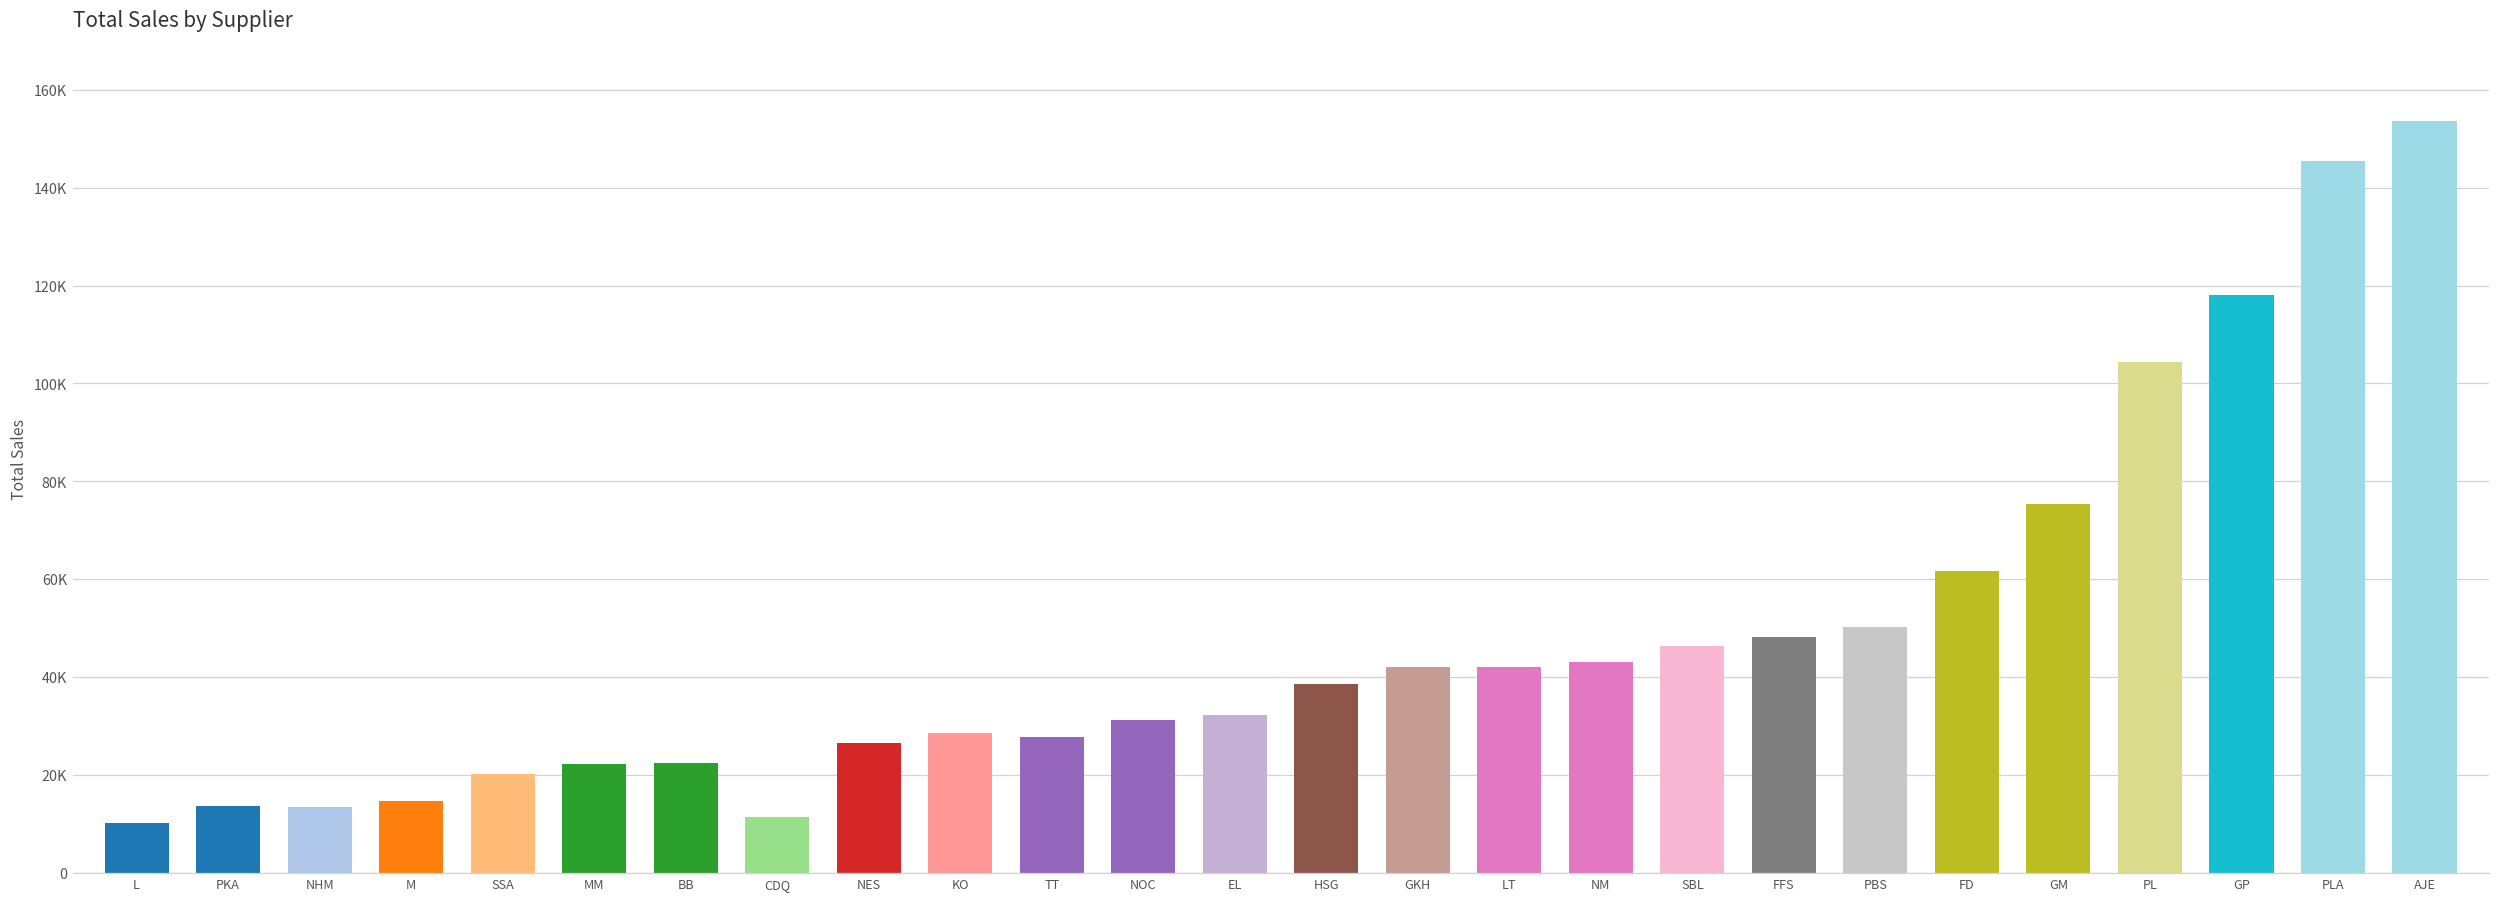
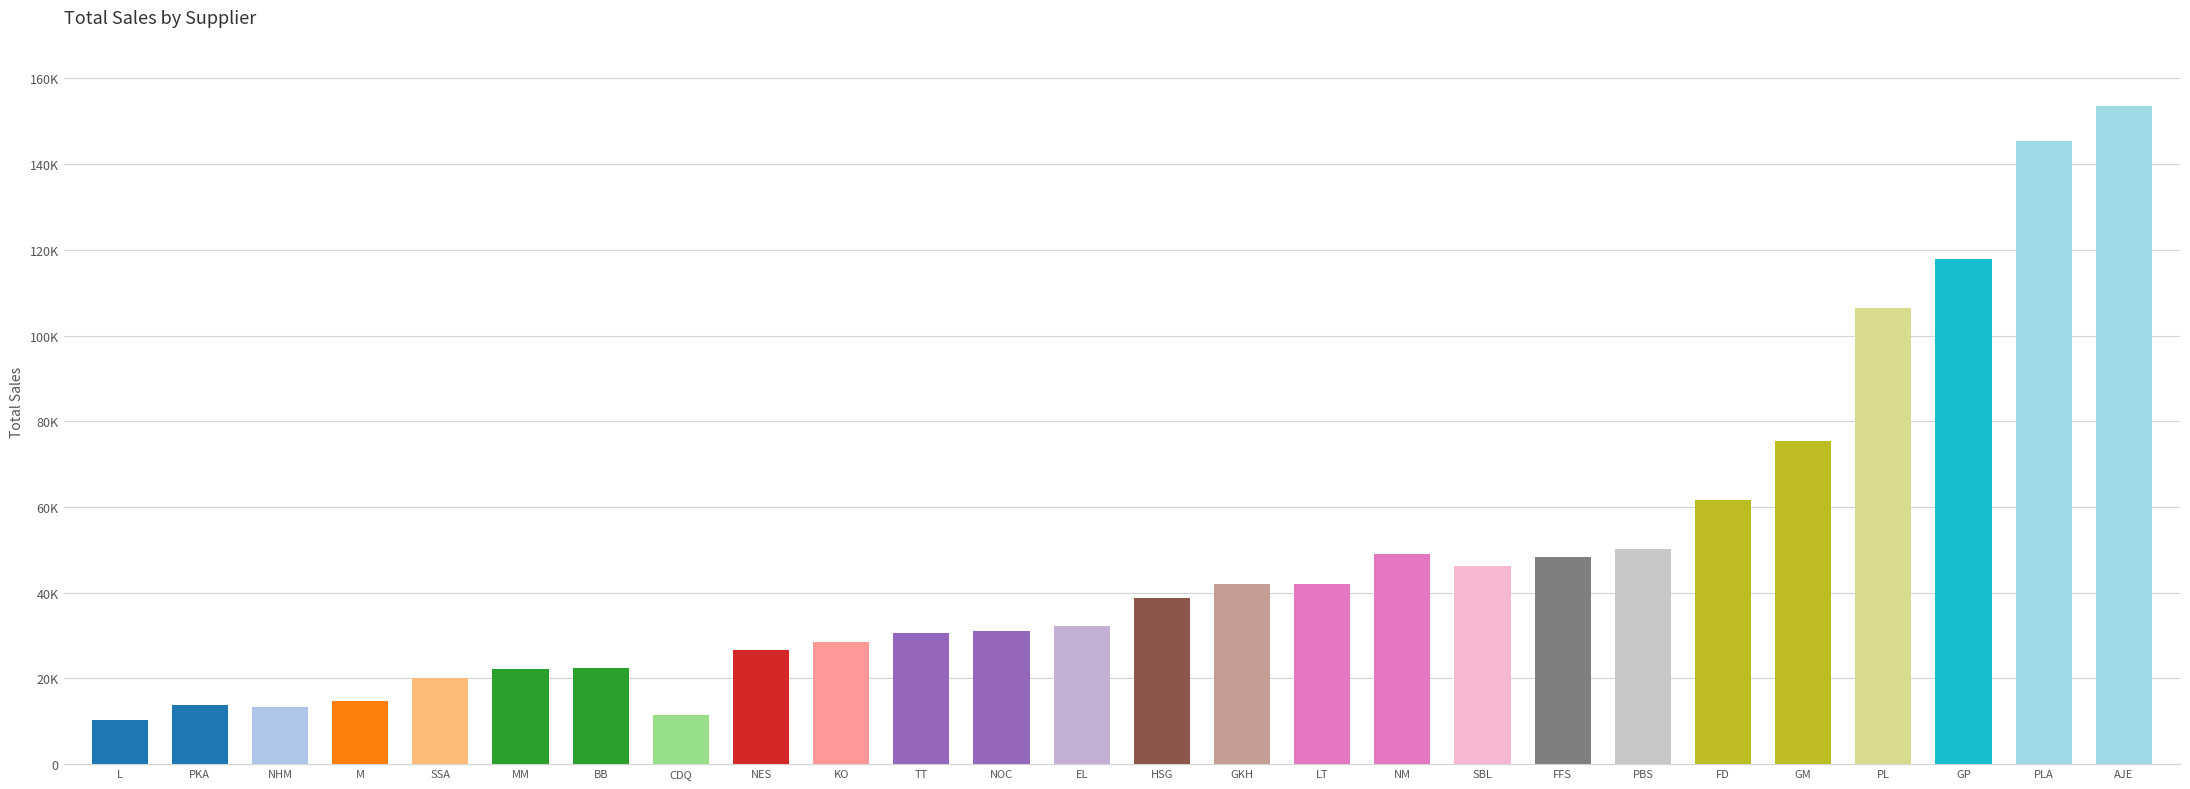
TT: 28000 -> 31000
NM: 43000 -> 49000
PL: 104000 -> 106000
